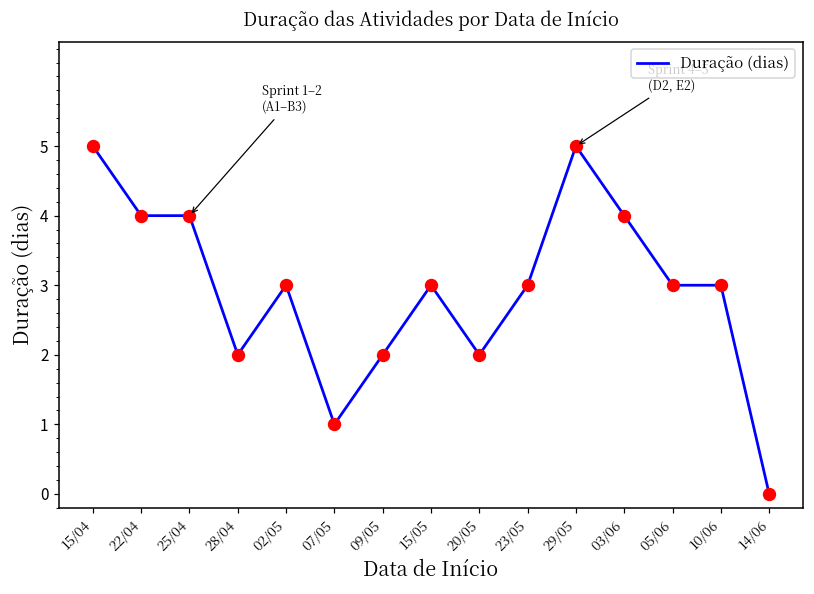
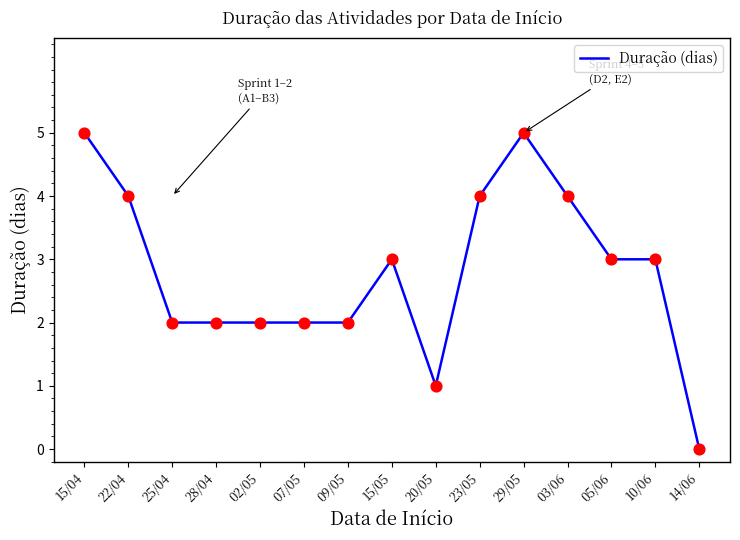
25/04: 4 -> 2
02/05: 3 -> 2
07/05: 1 -> 2
20/05: 2 -> 1
23/05: 3 -> 4
